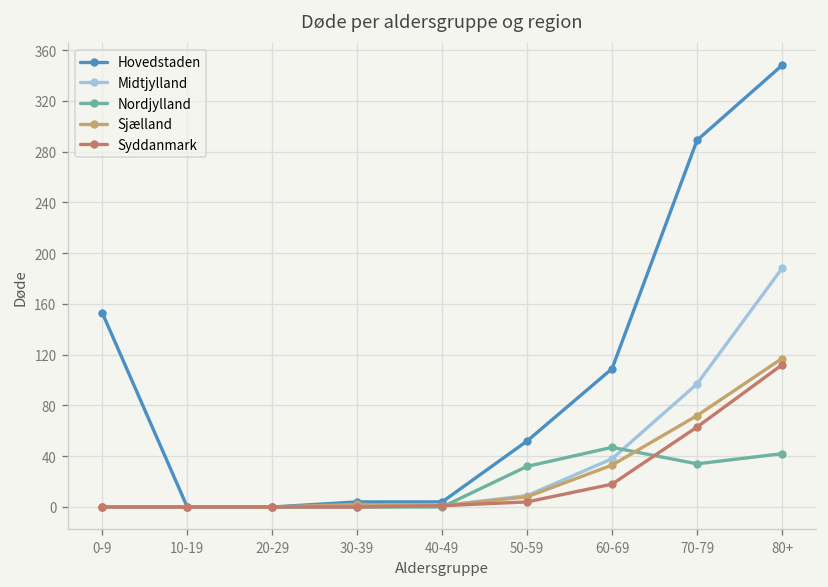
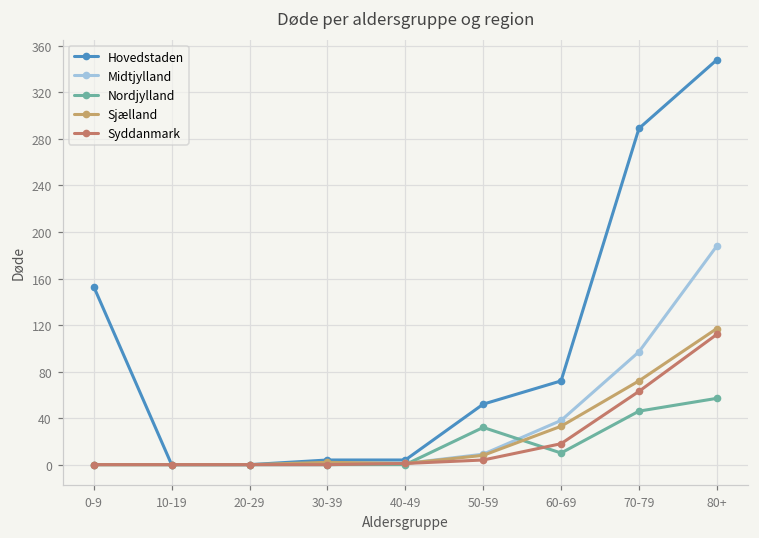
Hovedstaden, 60-69: 109 -> 72
Nordjylland, 60-69: 47 -> 10
Nordjylland, 70-79: 34 -> 46
Nordjylland, 80+: 42 -> 57
